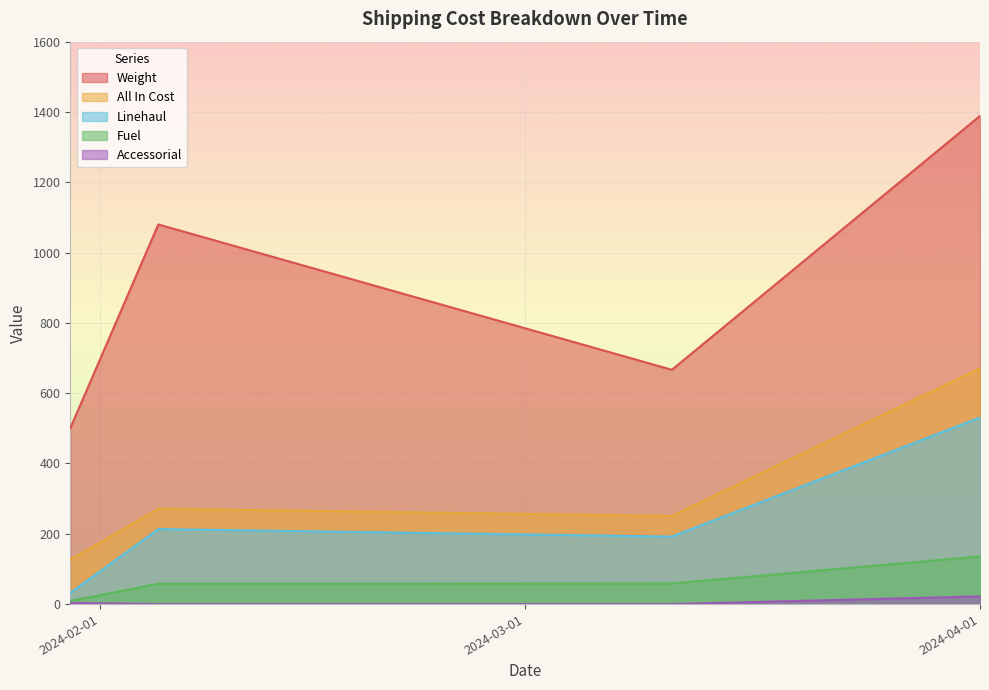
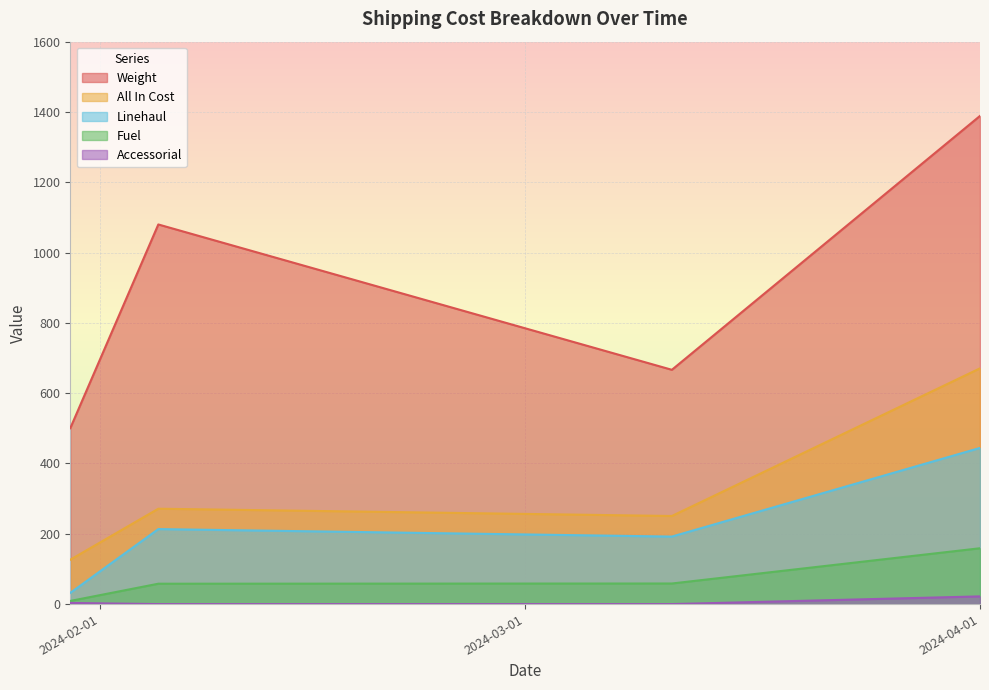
Linehaul, 2024-04-01: 530 -> 440
Fuel, 2024-04-01: 140 -> 160
